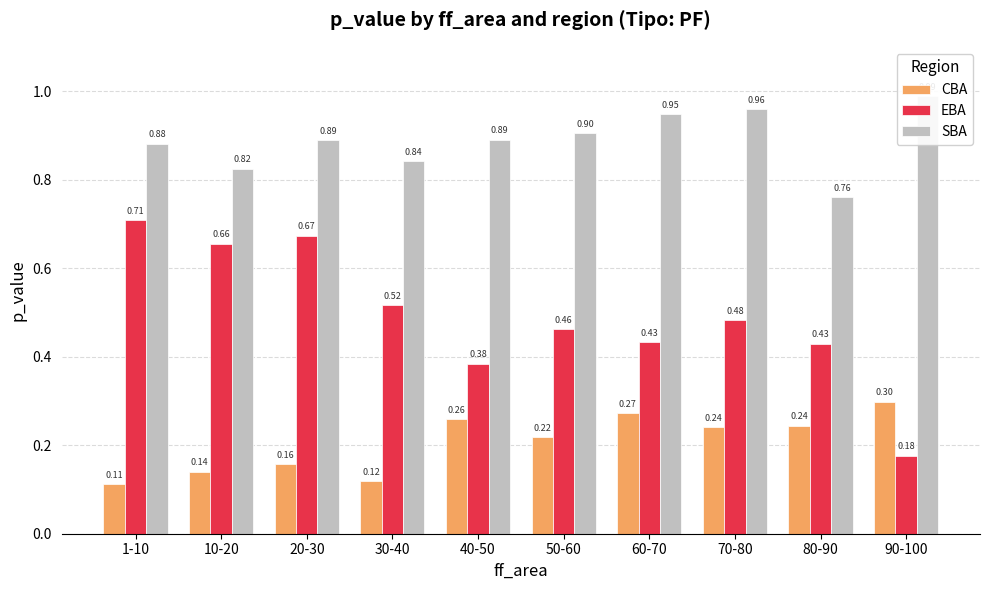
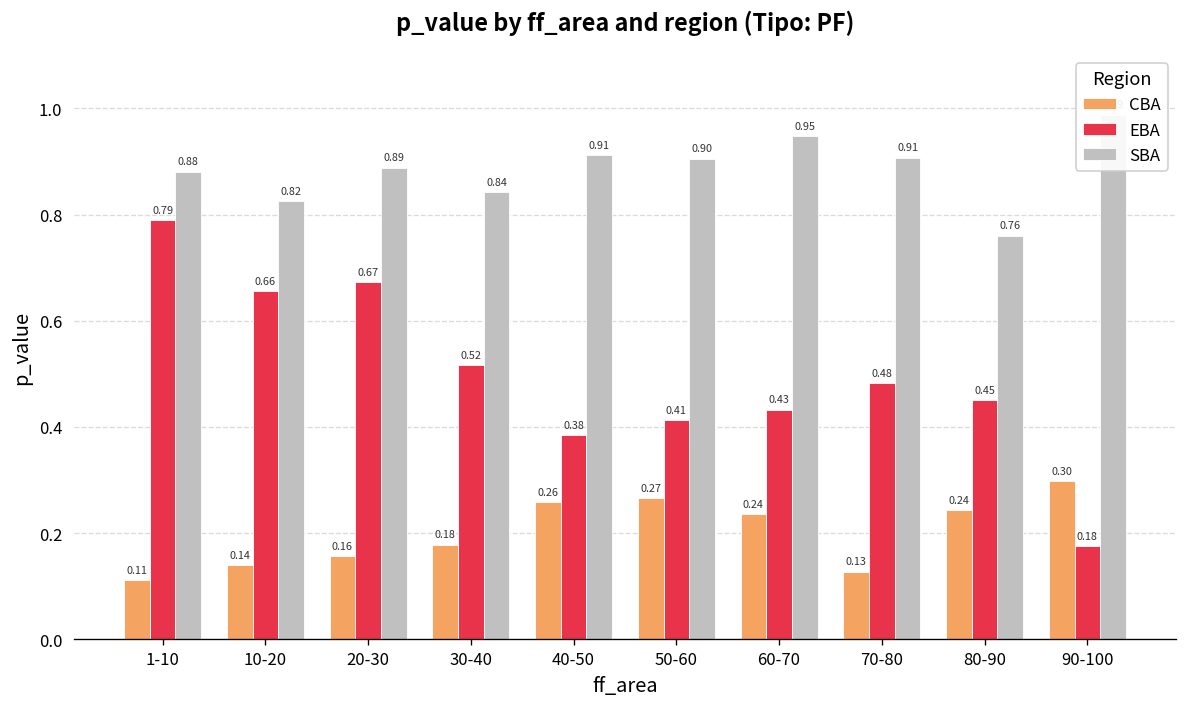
EBA, 1-10: 0.71 -> 0.79
CBA, 30-40: 0.12 -> 0.18
SBA, 40-50: 0.89 -> 0.91
CBA, 50-60: 0.22 -> 0.27
EBA, 50-60: 0.46 -> 0.41
CBA, 60-70: 0.27 -> 0.24
CBA, 70-80: 0.24 -> 0.13
SBA, 70-80: 0.96 -> 0.91
EBA, 80-90: 0.43 -> 0.45
